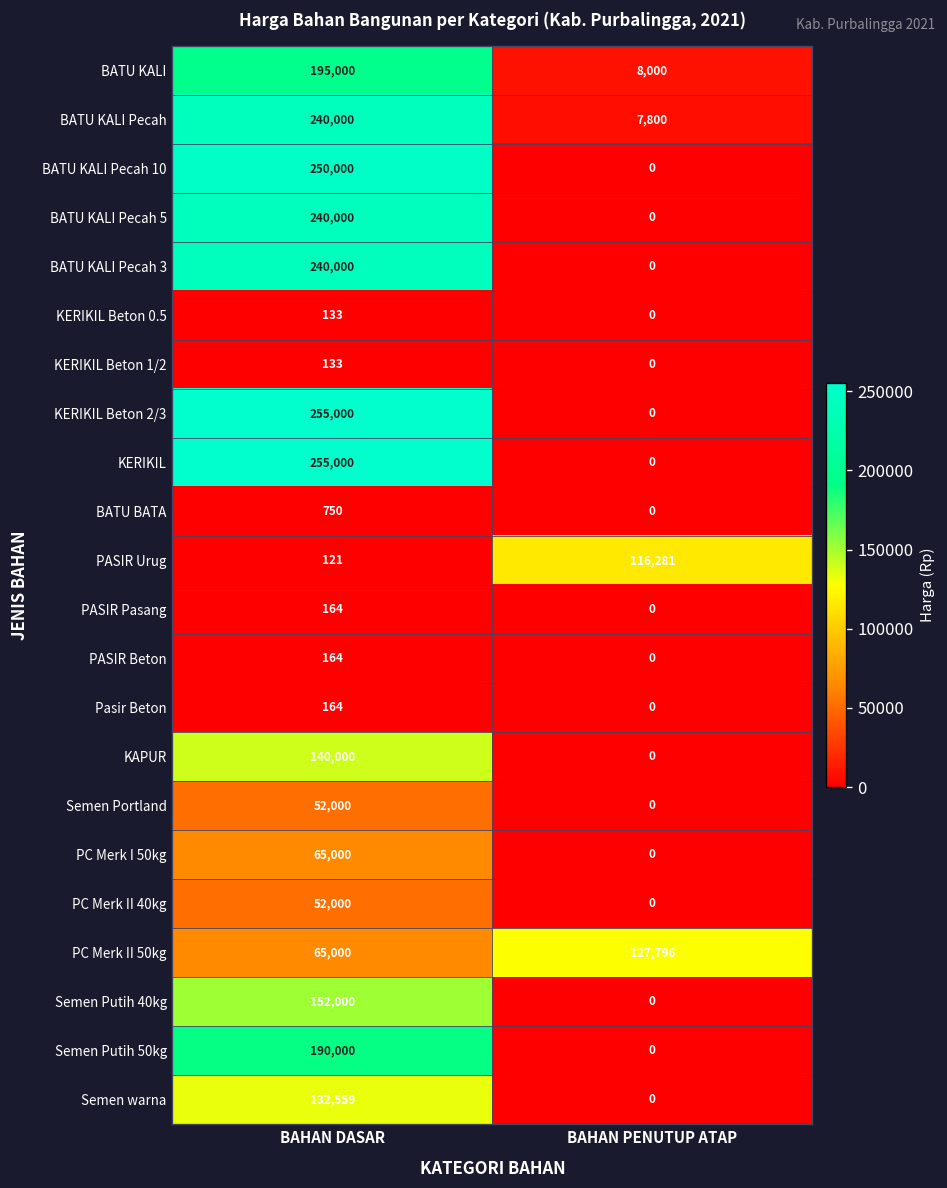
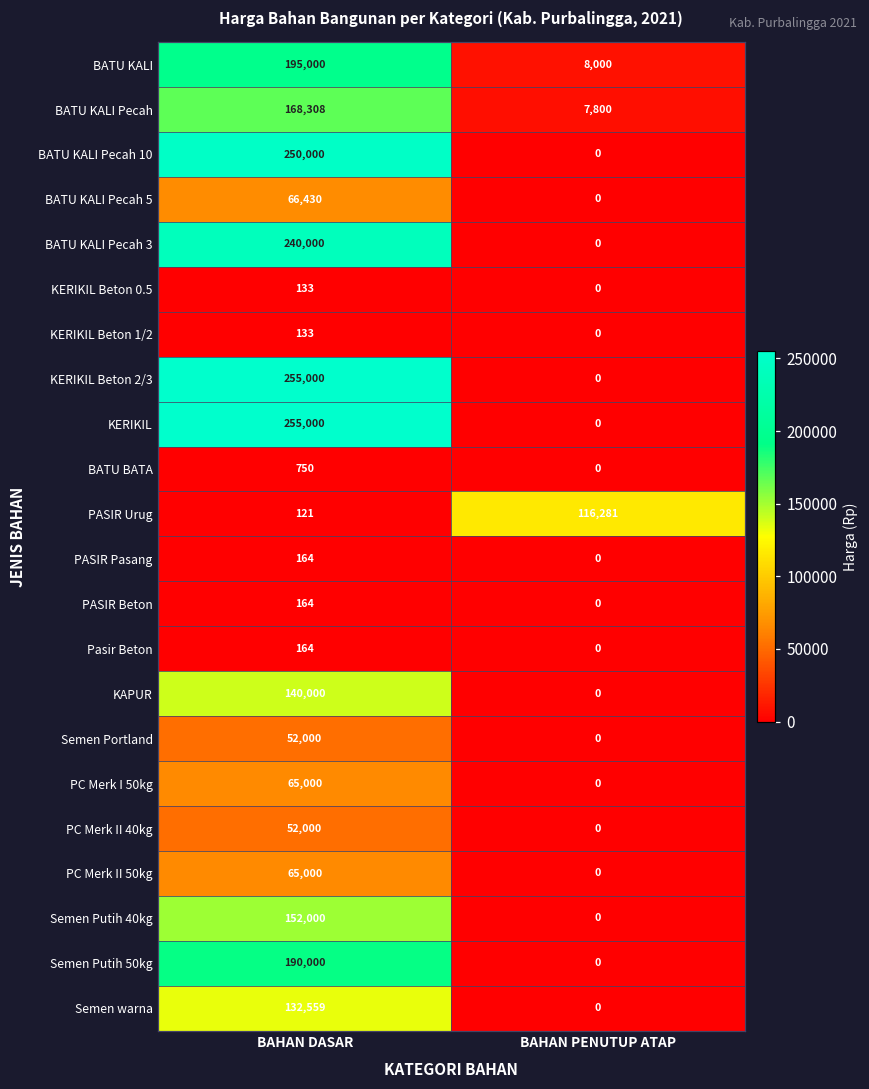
BATU KALI Pecah, BAHAN DASAR: 240,000 -> 168,308
BATU KALI Pecah 5, BAHAN DASAR: 240,000 -> 66,430
PC Merk II 50kg, BAHAN PENUTUP ATAP: 127,796 -> 0
